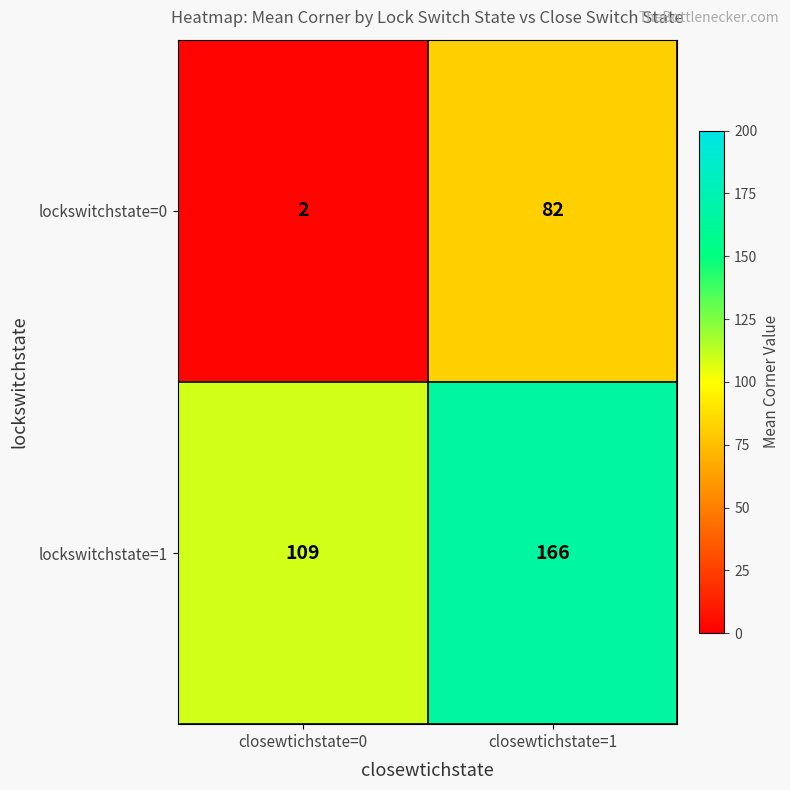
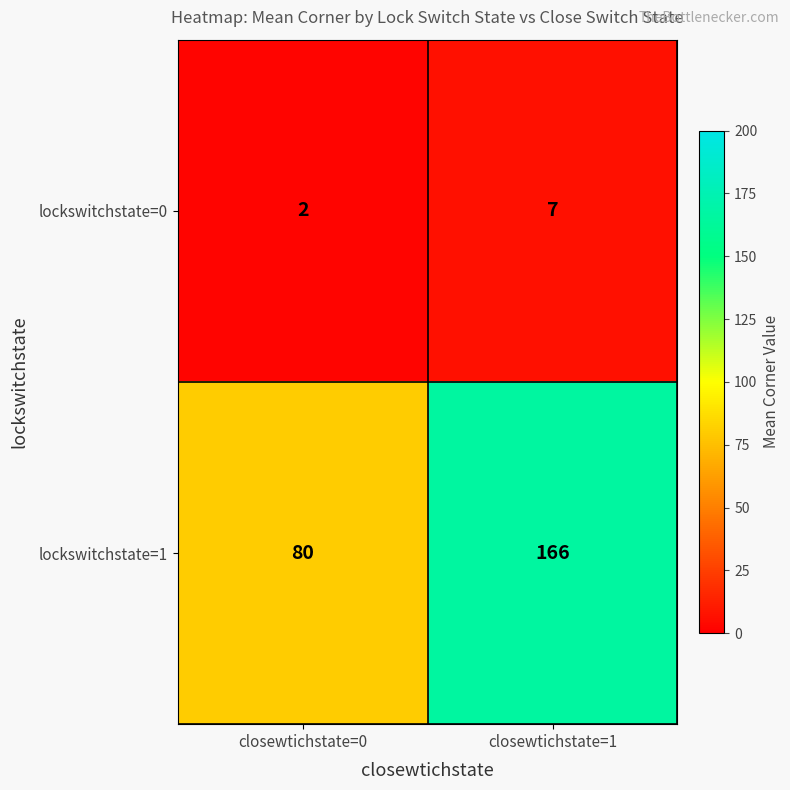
lockswitchstate=0, closewtichstate=1: 82 -> 7
lockswitchstate=1, closewtichstate=0: 109 -> 80
